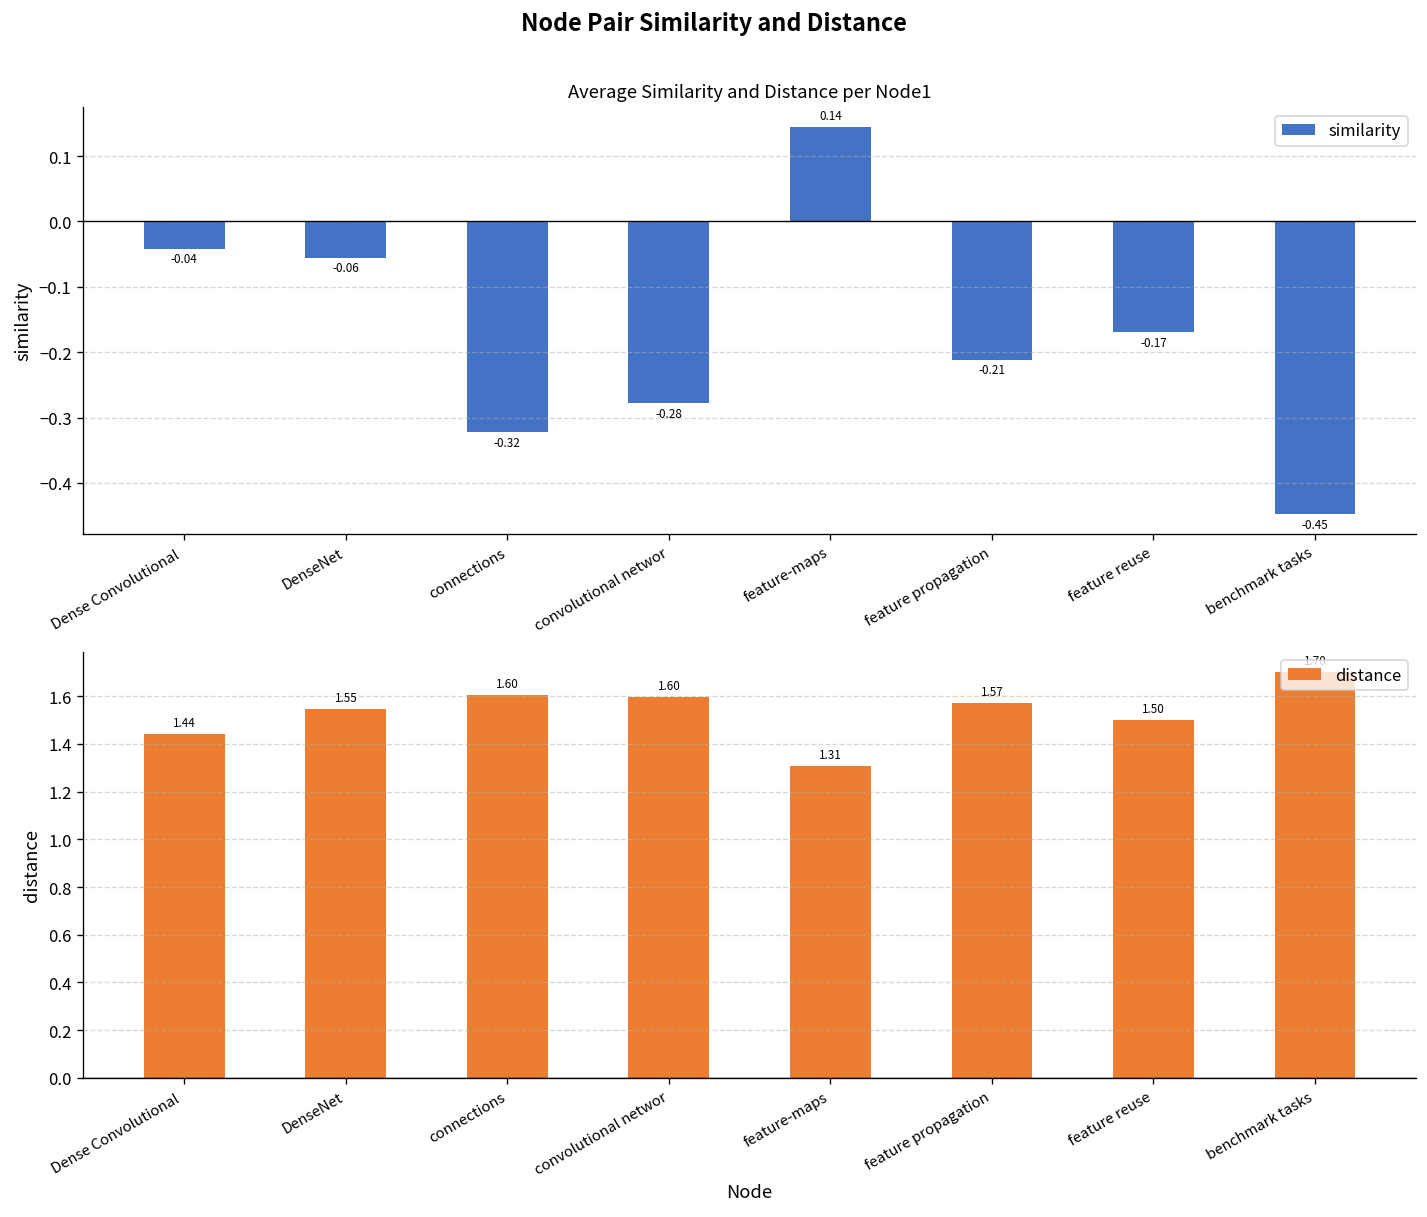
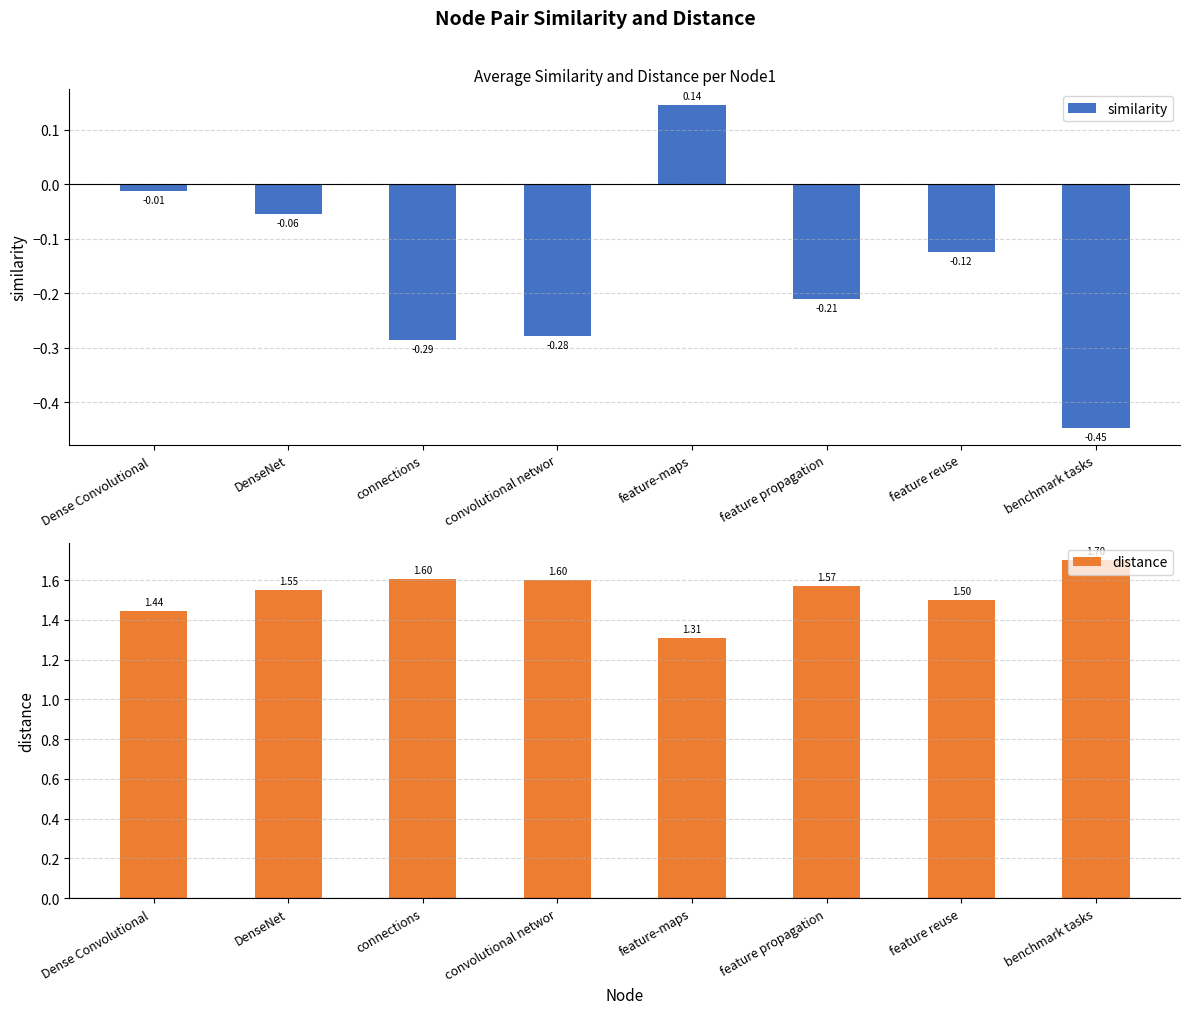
Average Similarity and Distance per Node1, Dense Convolutional: -0.04 -> -0.01
Average Similarity and Distance per Node1, connections: -0.32 -> -0.29
Average Similarity and Distance per Node1, feature reuse: -0.17 -> -0.12
